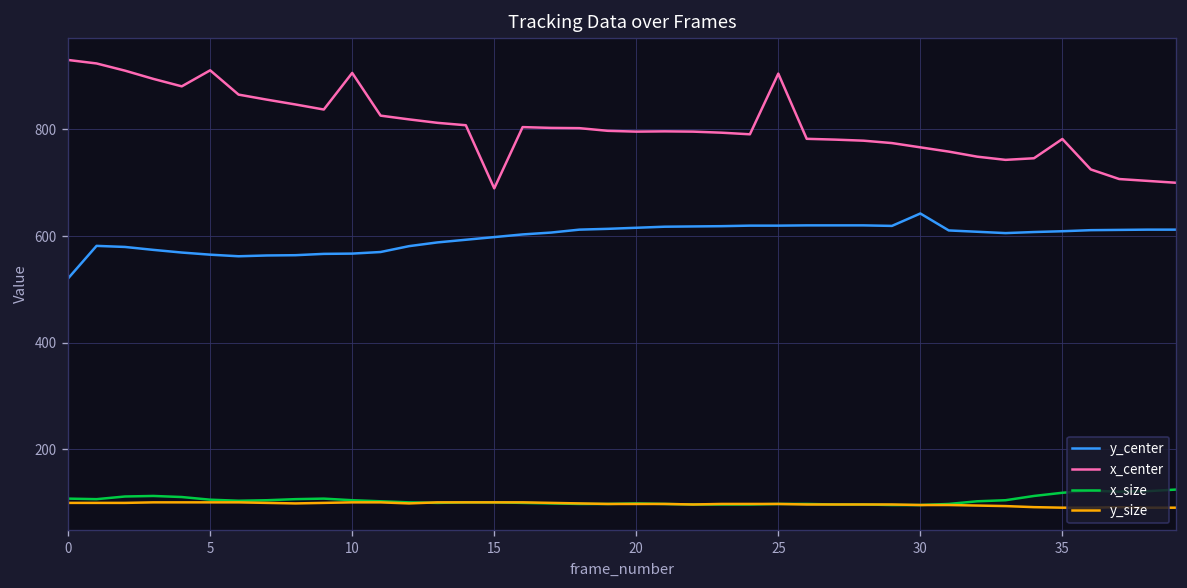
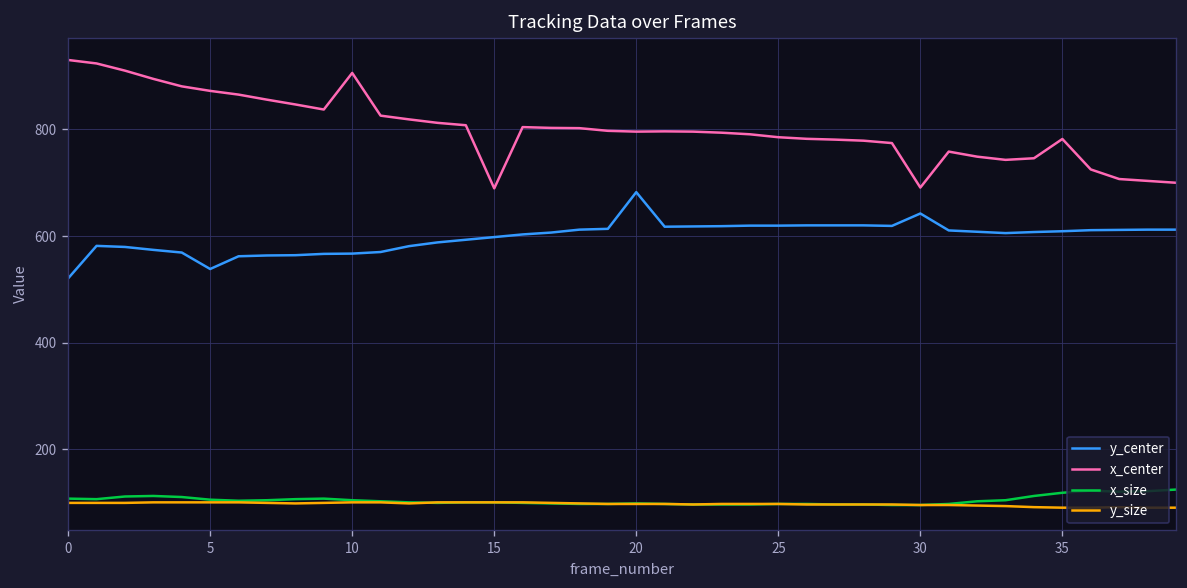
y_center, 5: 570 -> 540
x_center, 5: 910 -> 870
y_center, 20: 620 -> 680
x_center, 25: 900 -> 790
x_center, 30: 770 -> 690
